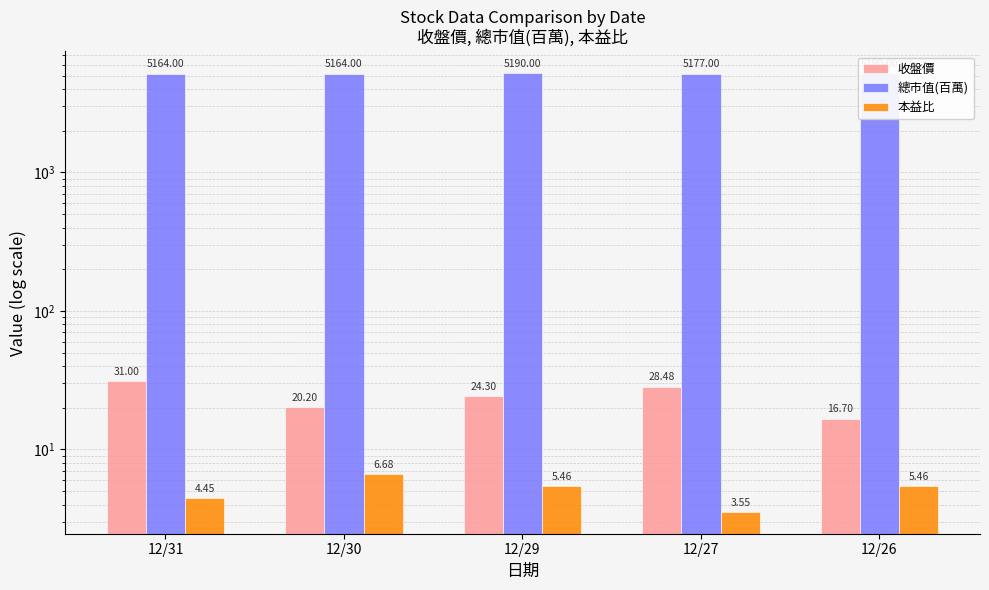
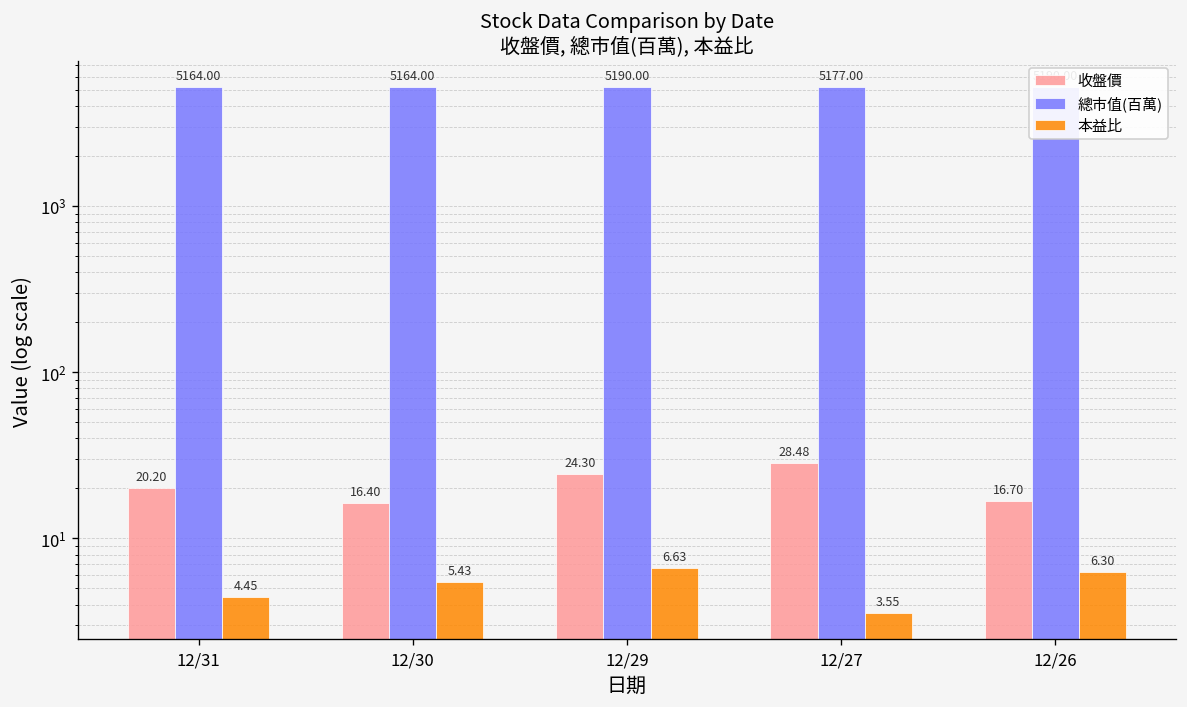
收盤價, 12/31: 31.00 -> 20.20
收盤價, 12/30: 20.20 -> 16.40
本益比, 12/30: 6.68 -> 5.43
本益比, 12/29: 5.46 -> 6.63
本益比, 12/26: 5.46 -> 6.30
